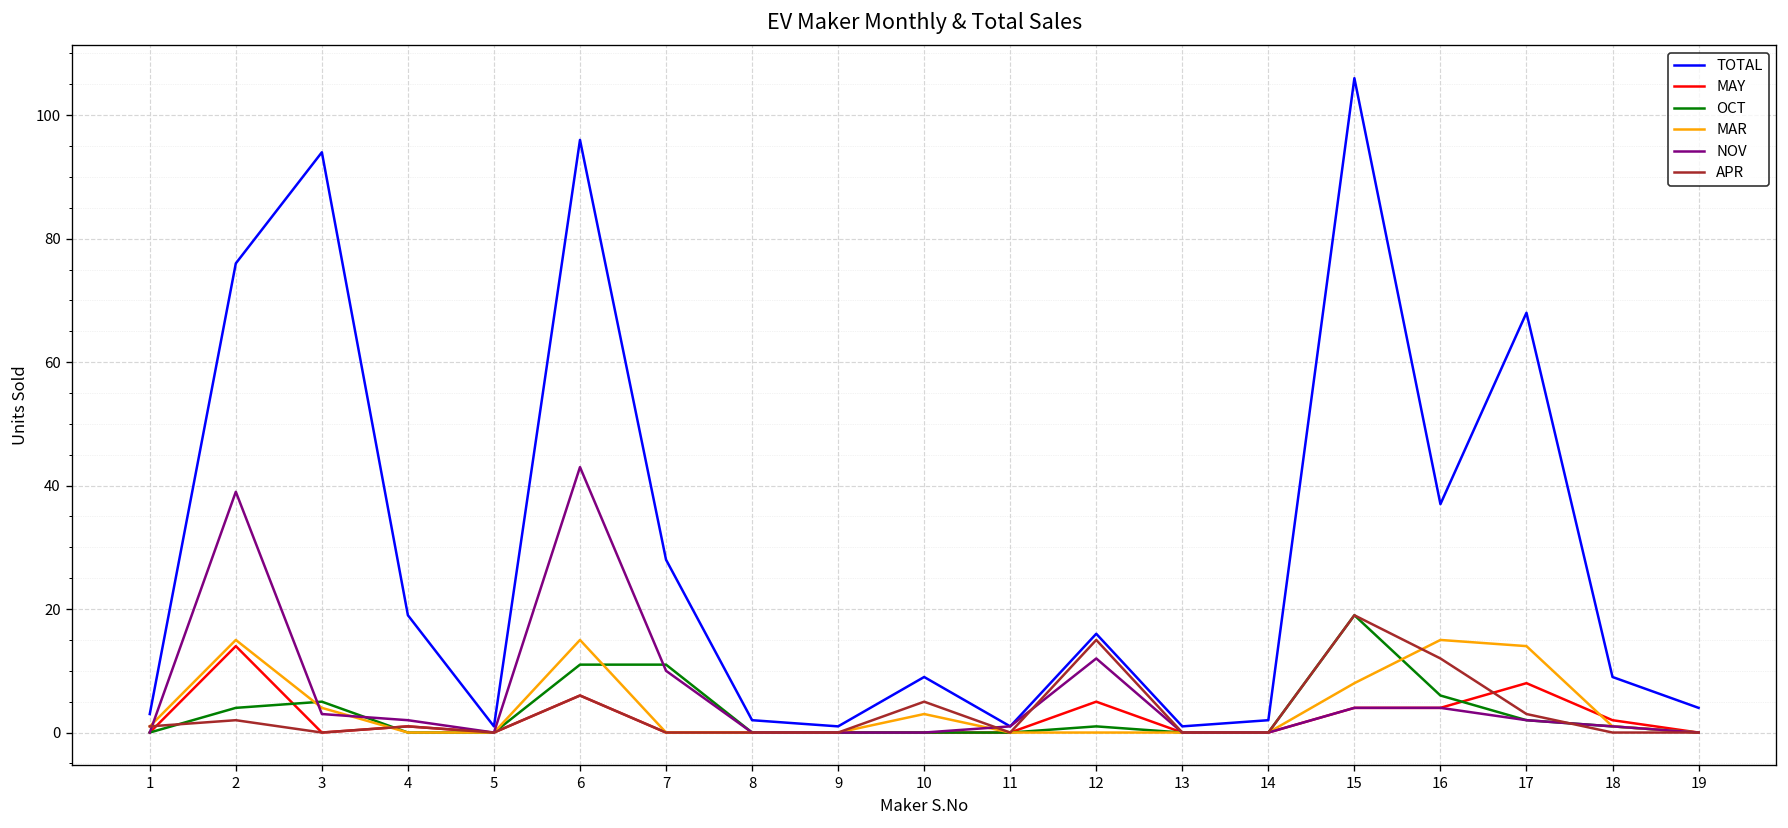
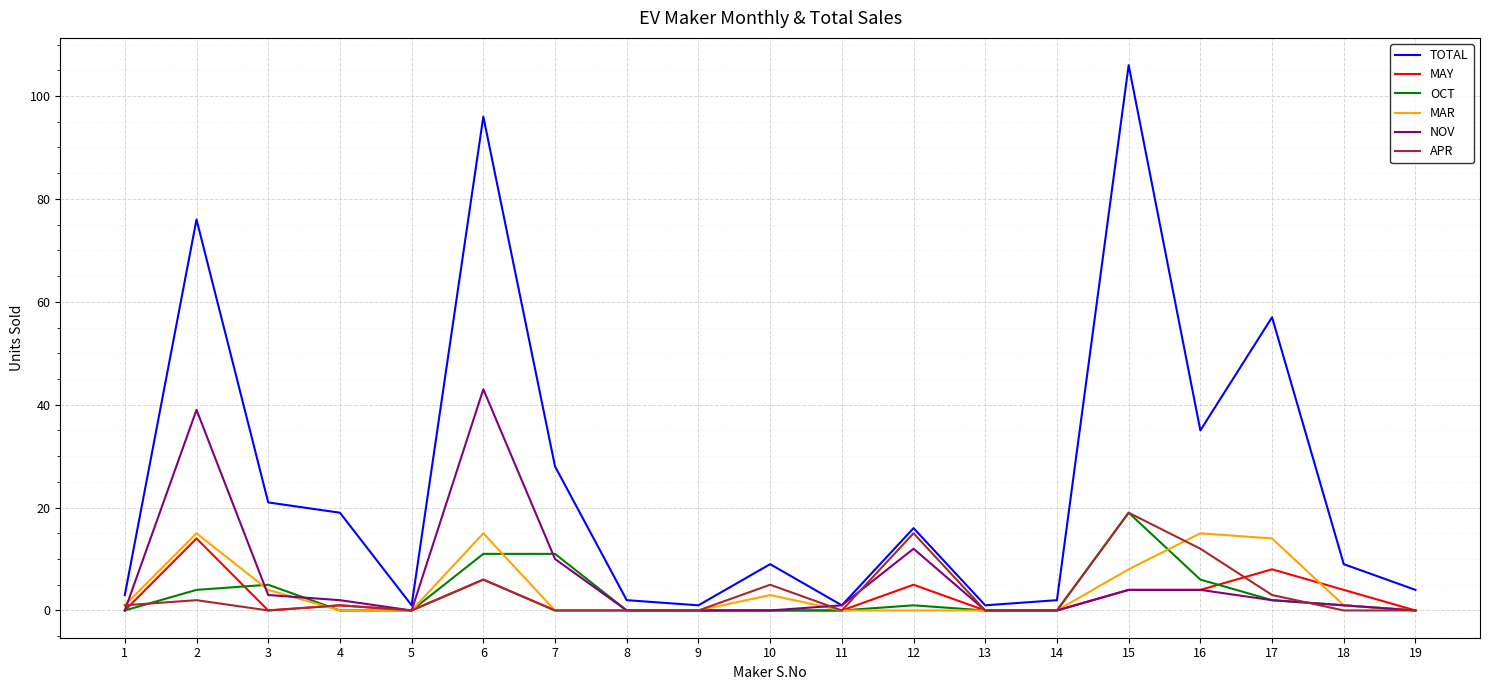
TOTAL, 3: 94 -> 21
TOTAL, 16: 37 -> 35
TOTAL, 17: 68 -> 57
MAY, 18: 2 -> 4
